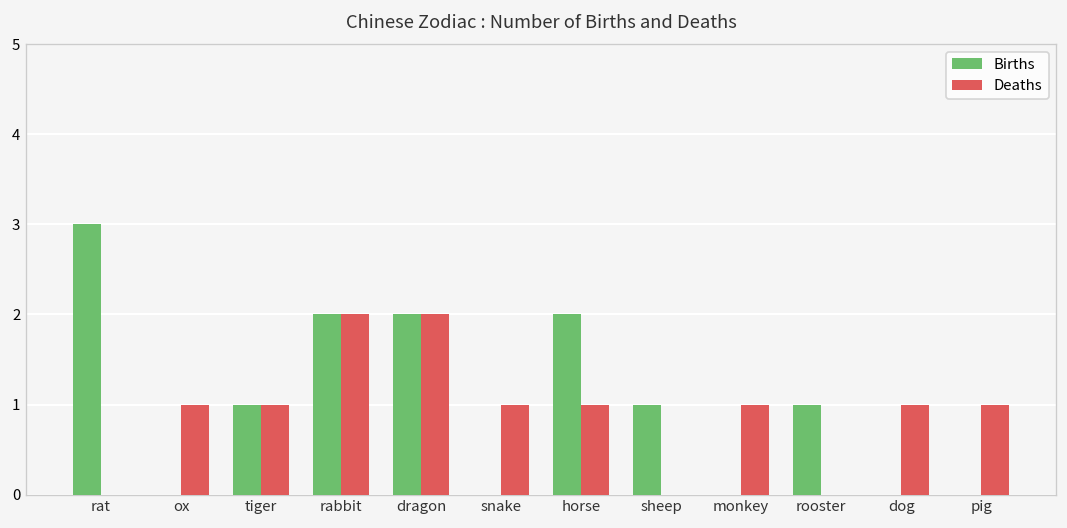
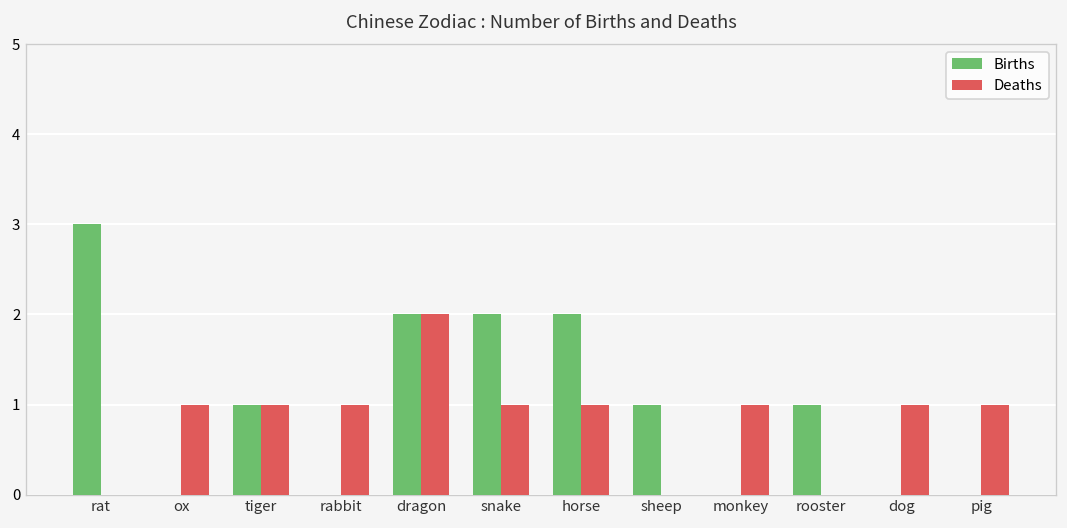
Births, rabbit: 2 -> 0
Deaths, rabbit: 2 -> 1
Births, snake: 0 -> 2
